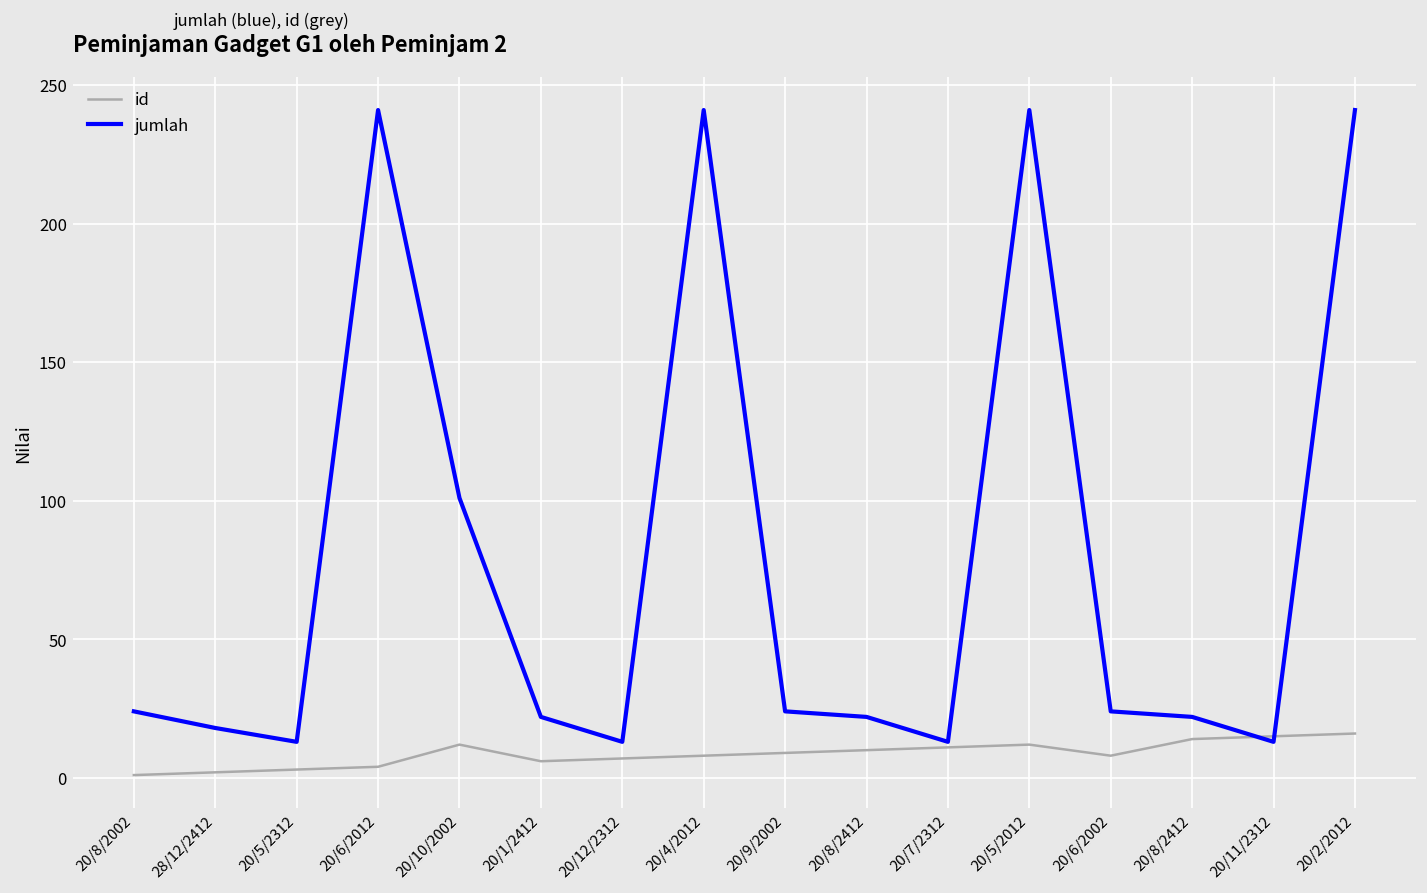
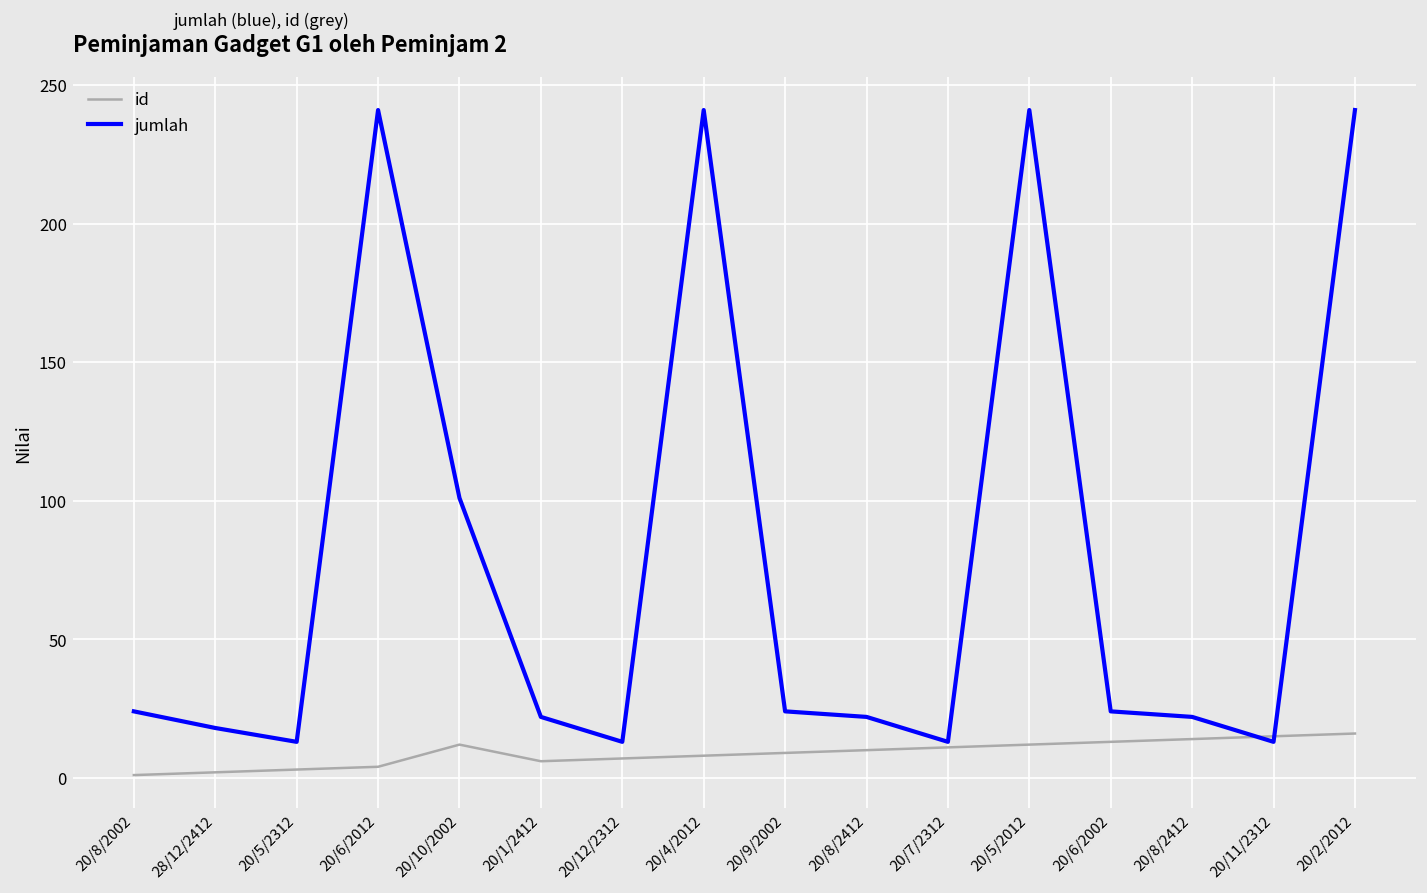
id, 20/6/2002: 8 -> 13
